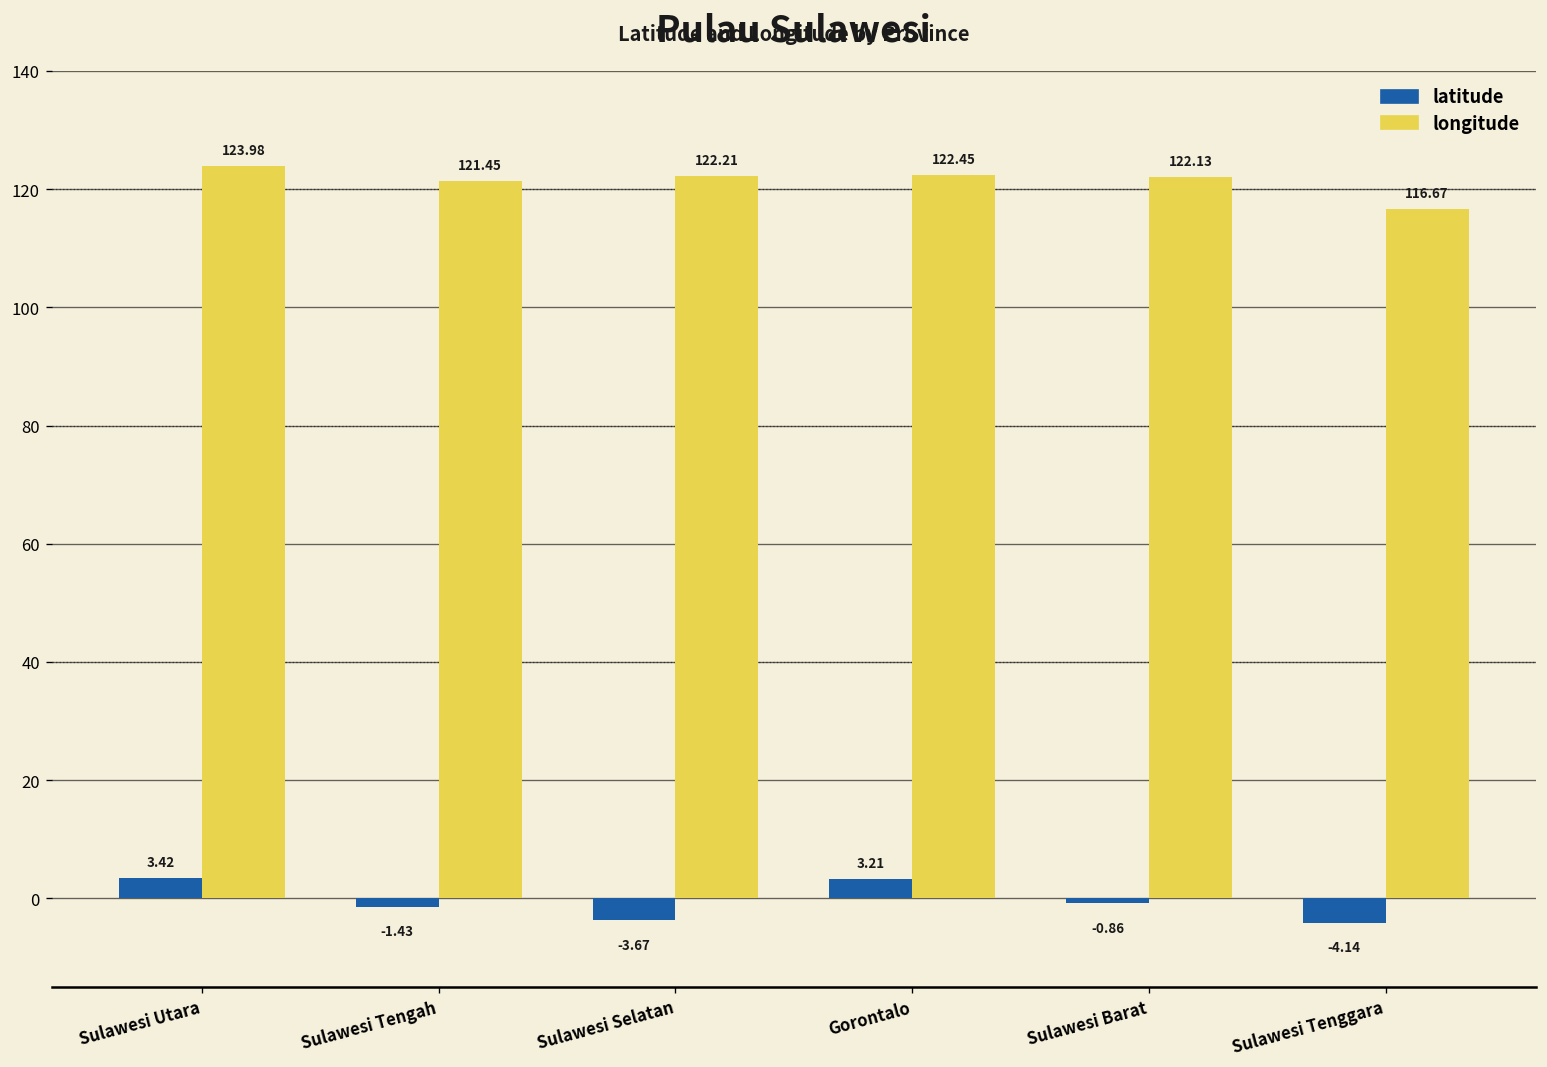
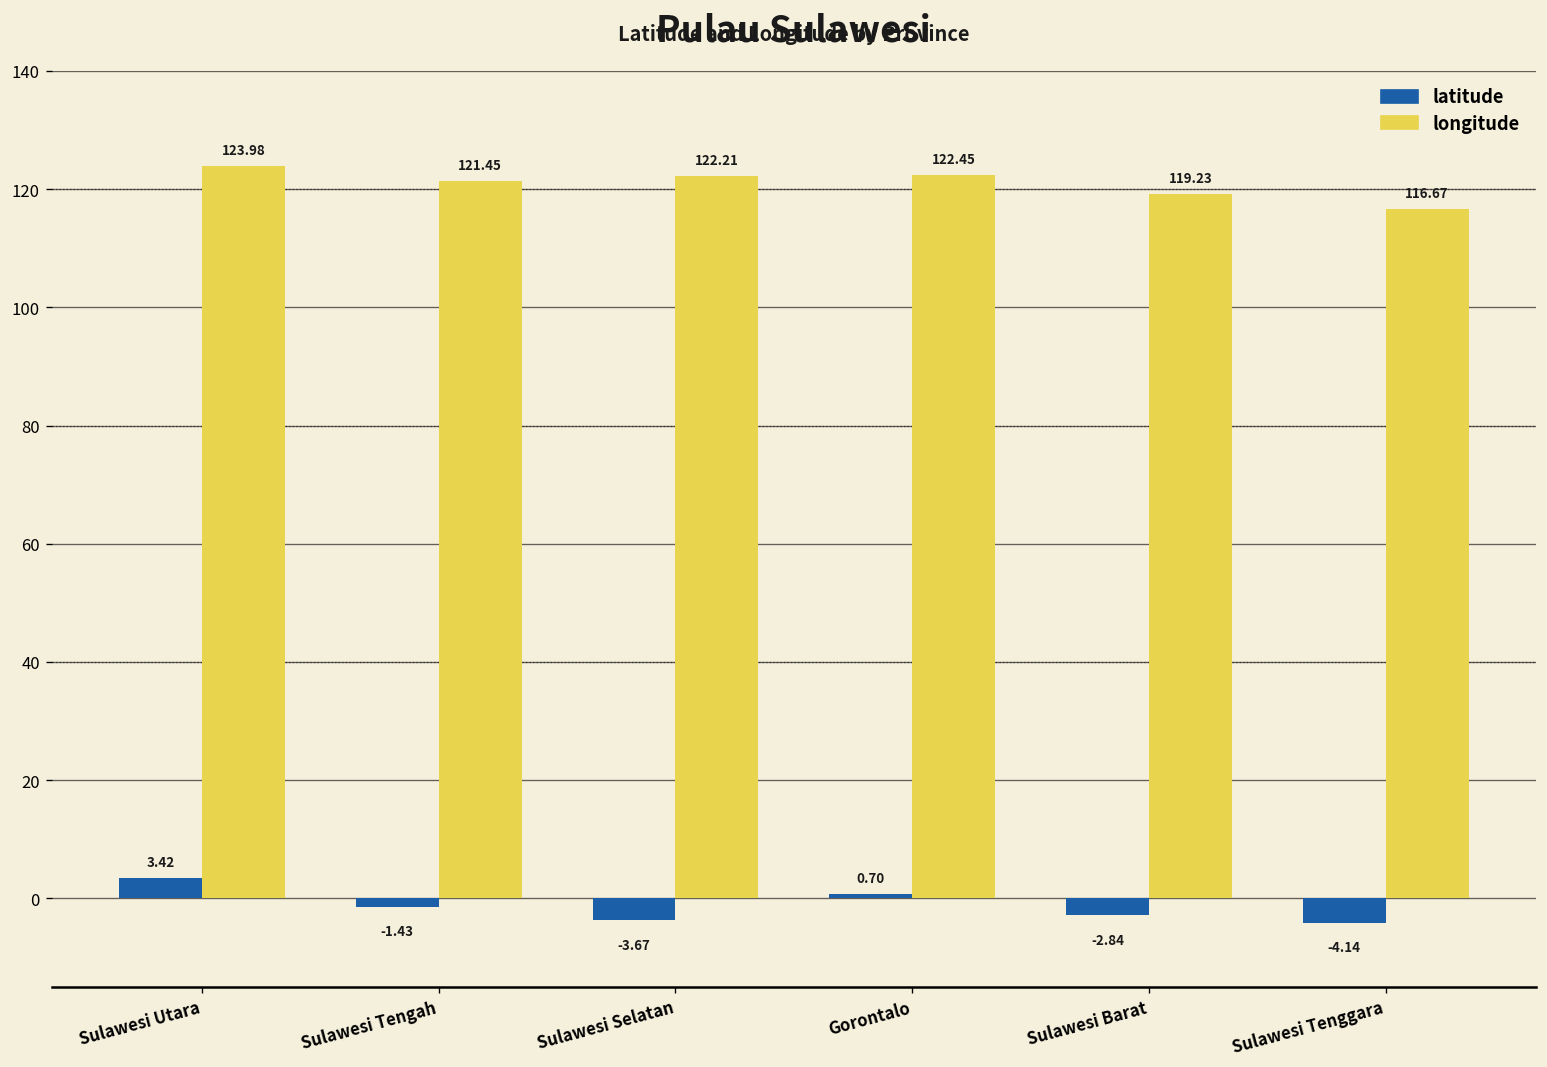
latitude, Gorontalo: 3.21 -> 0.70
latitude, Sulawesi Barat: -0.86 -> -2.84
longitude, Sulawesi Barat: 122.13 -> 119.23
